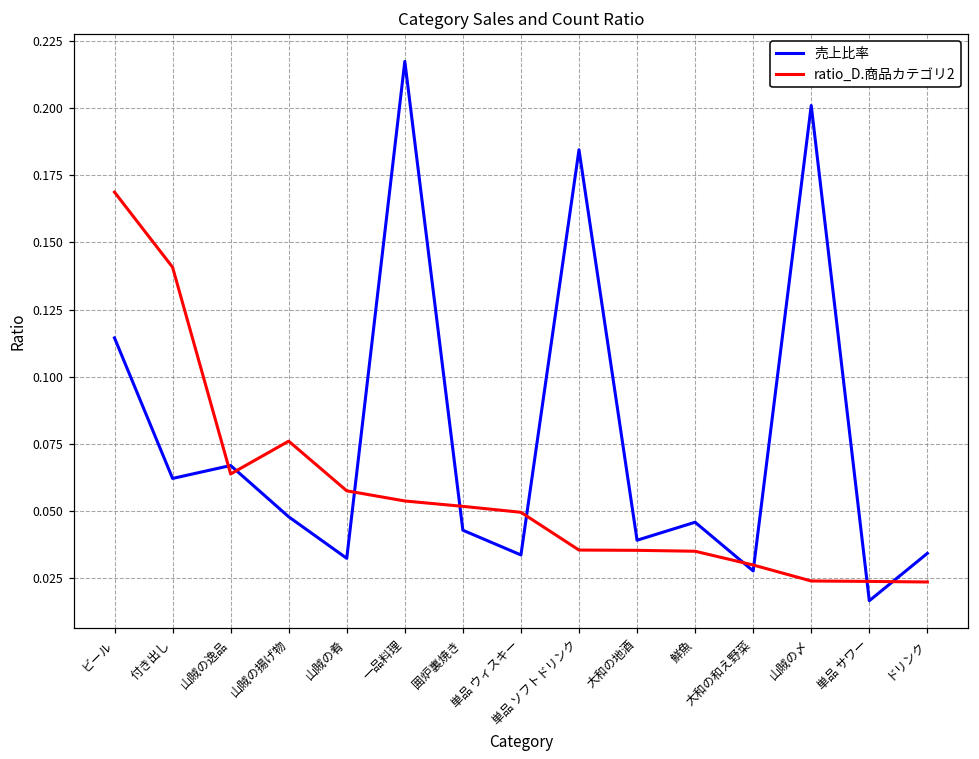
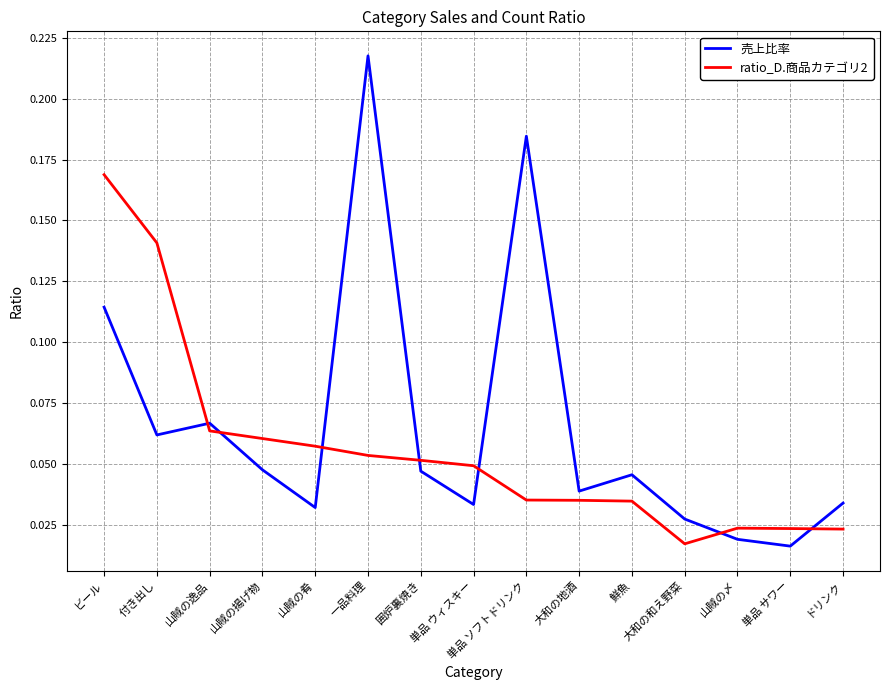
ratio_D.商品カテゴリ2, 山賊の揚げ物: 0.076 -> 0.061
売上比率, 囲炉裏焼き: 0.043 -> 0.047
ratio_D.商品カテゴリ2, 大和の和え野菜: 0.030 -> 0.017
売上比率, 山賊の〆: 0.201 -> 0.019
